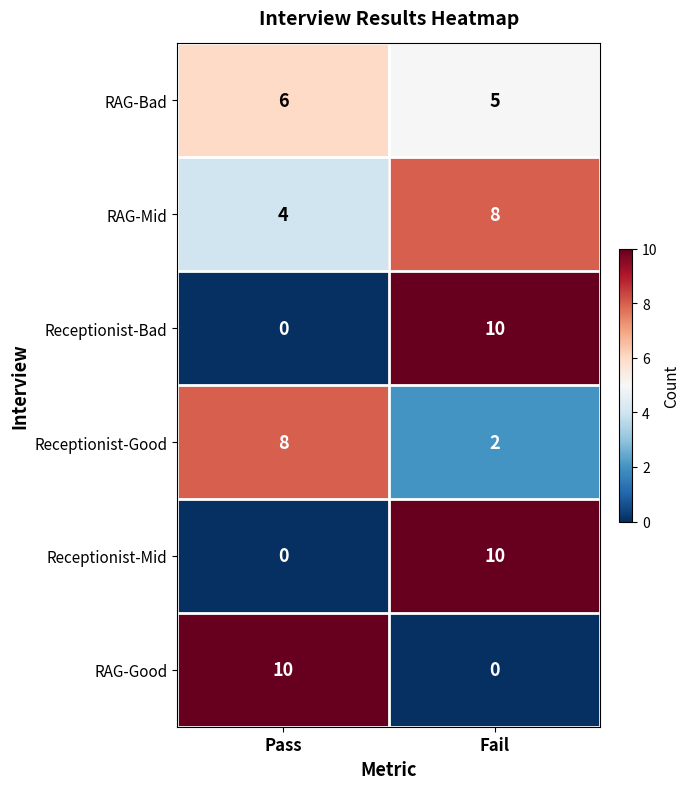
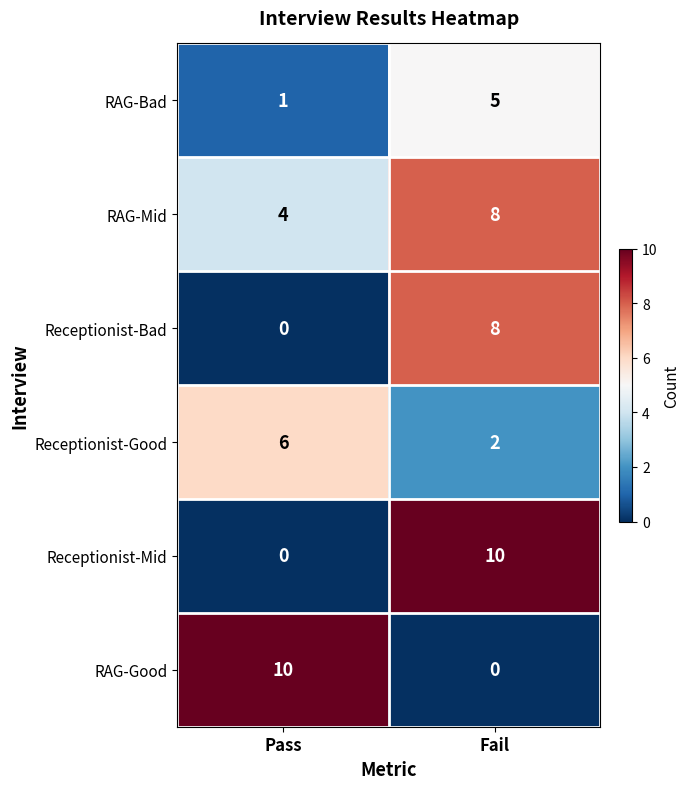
RAG-Bad, Pass: 6 -> 1
Receptionist-Bad, Fail: 10 -> 8
Receptionist-Good, Pass: 8 -> 6
